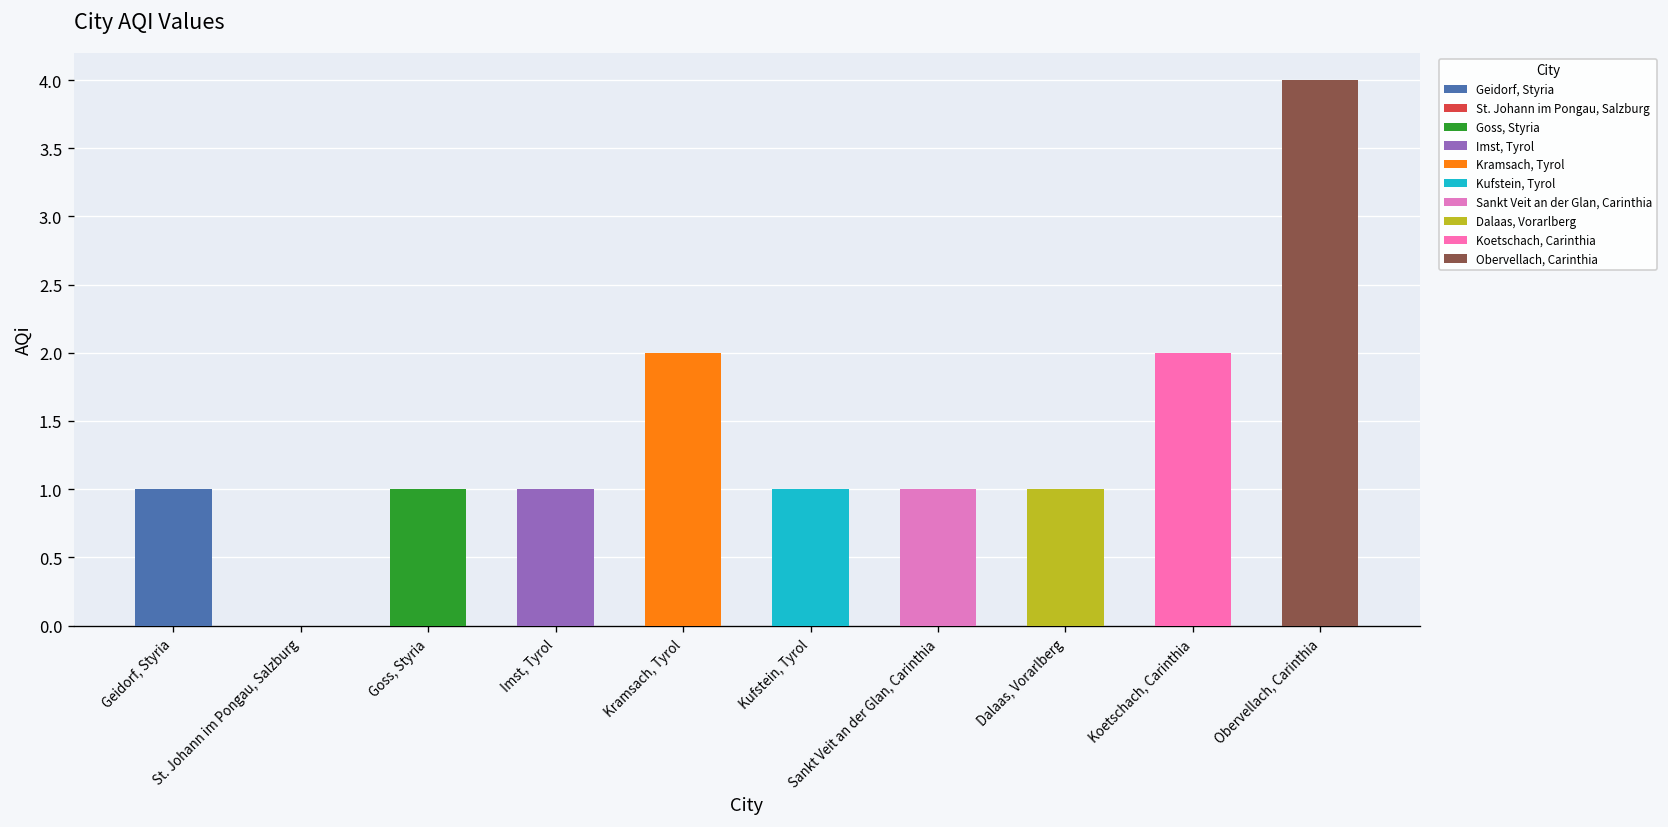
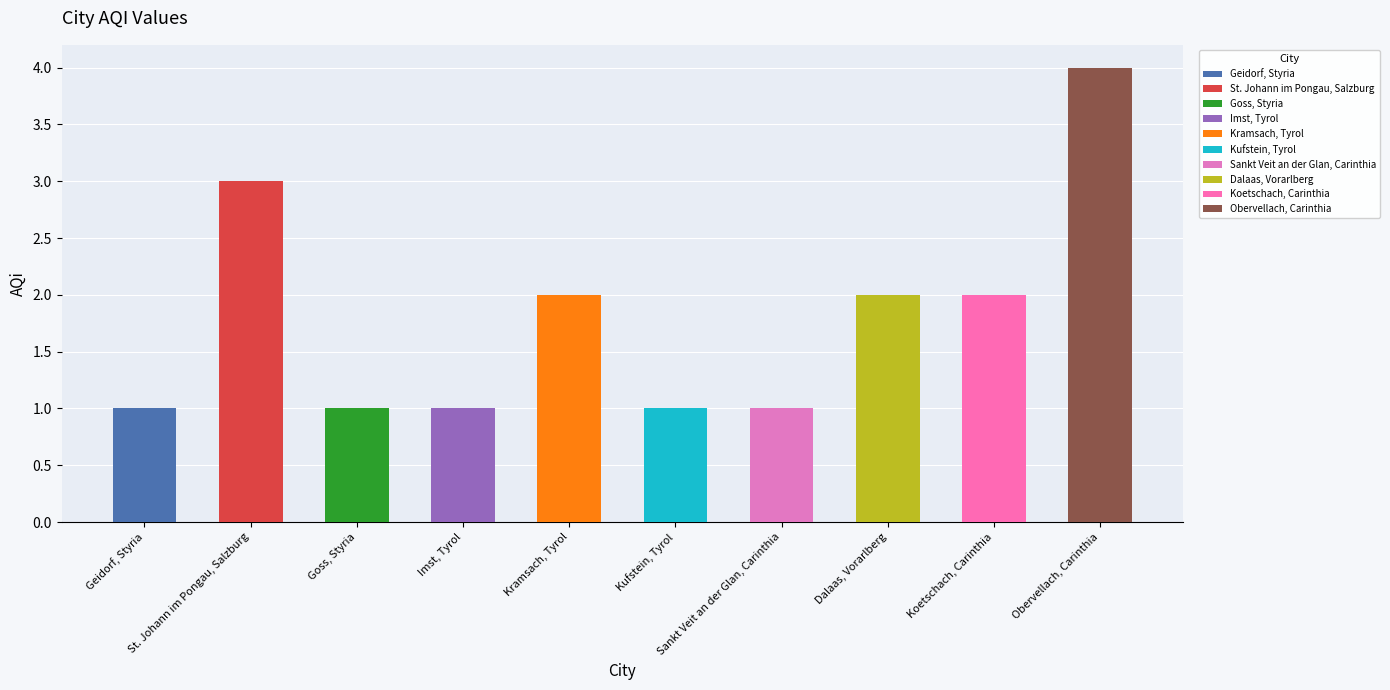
St. Johann im Pongau, Salzburg: 0 -> 3
Dalaas, Vorarlberg: 1 -> 2
